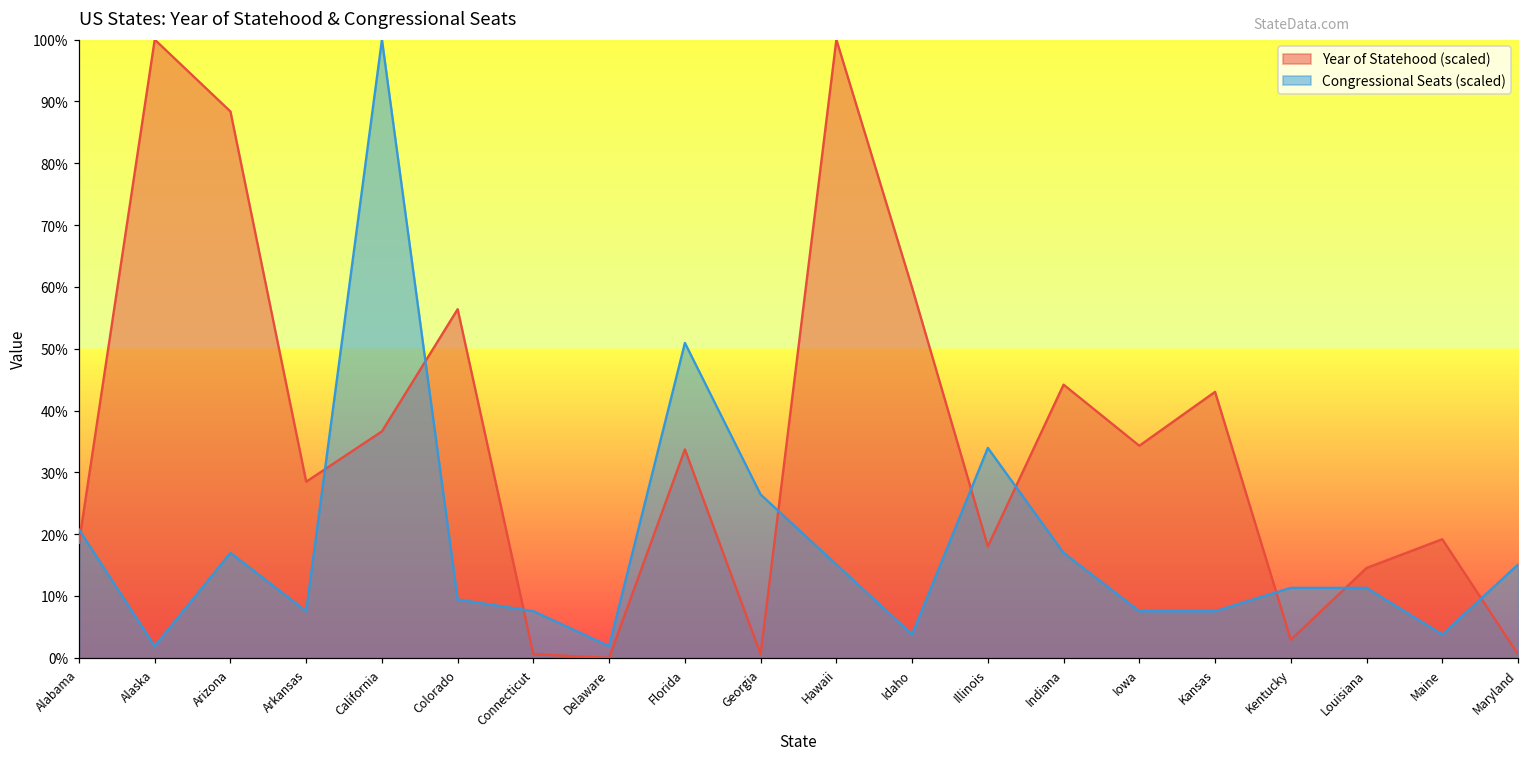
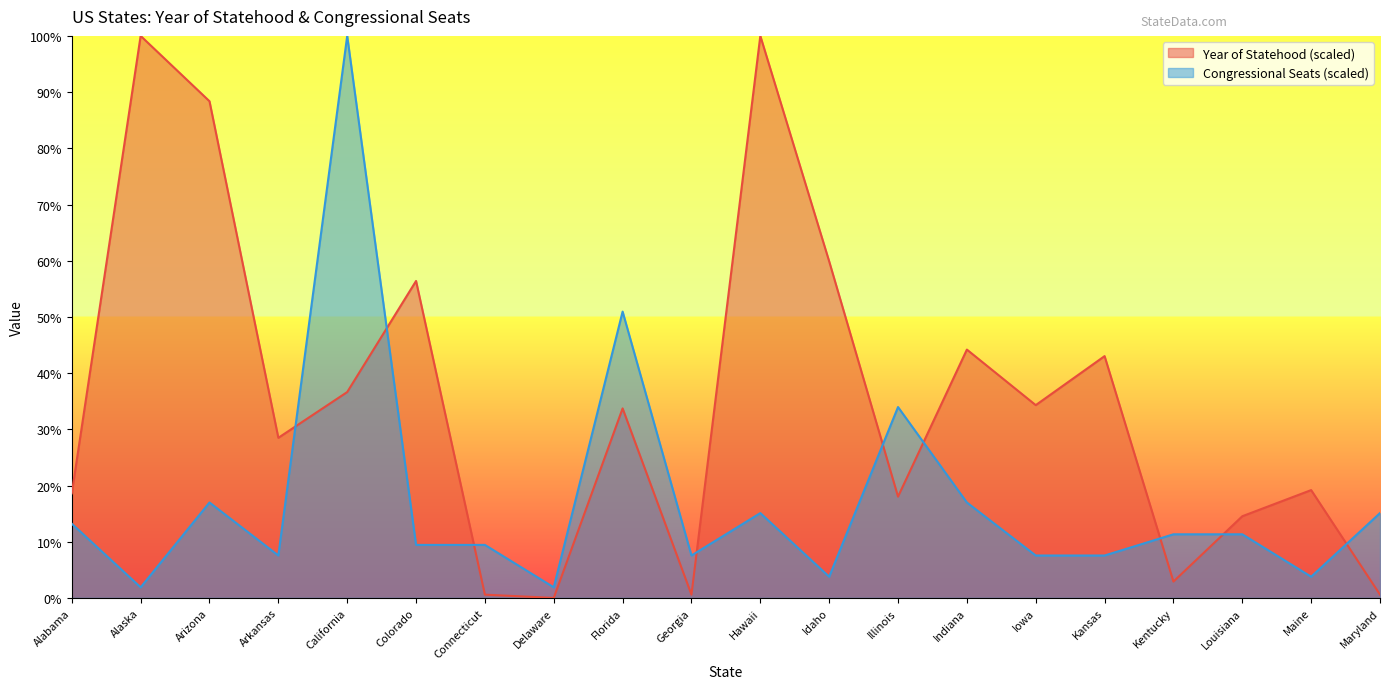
Congressional Seats (scaled), Alabama: 21% -> 13%
Congressional Seats (scaled), Connecticut: 8% -> 9%
Congressional Seats (scaled), Georgia: 26% -> 8%
